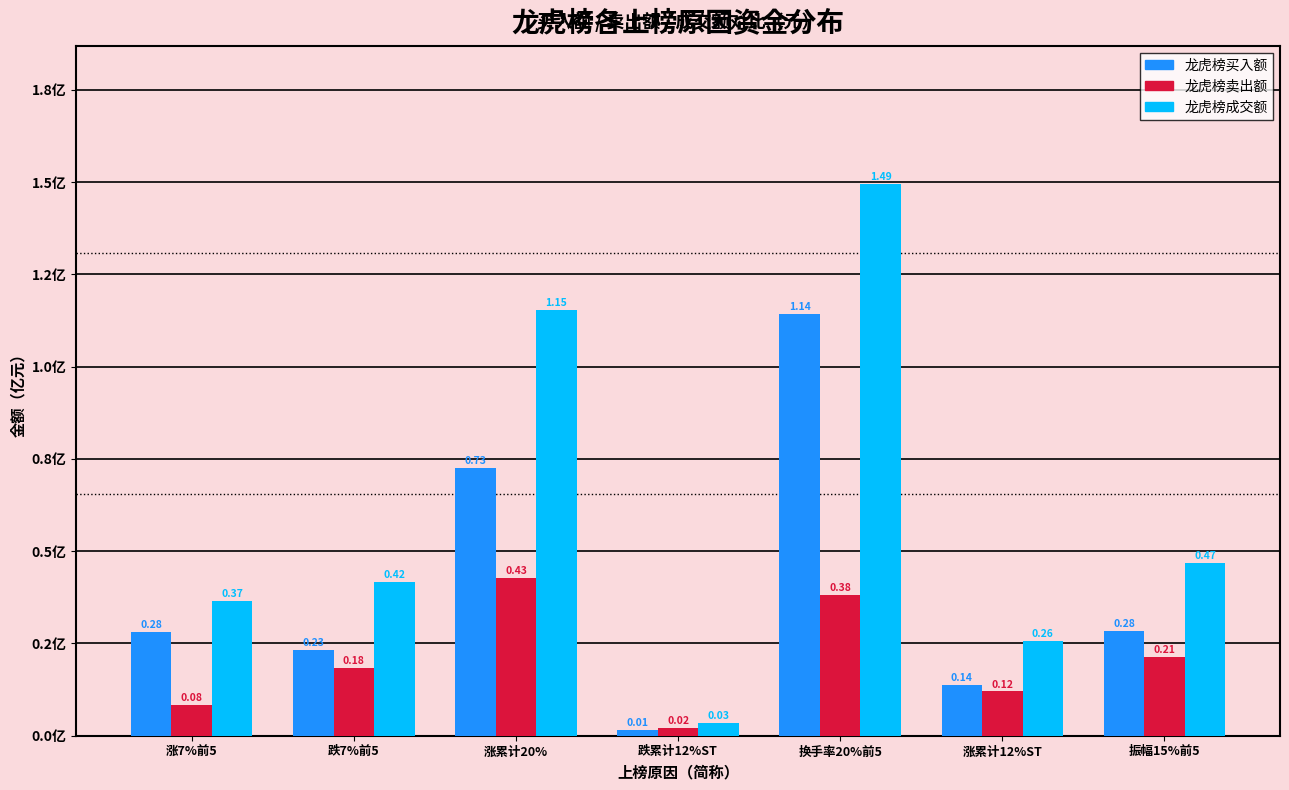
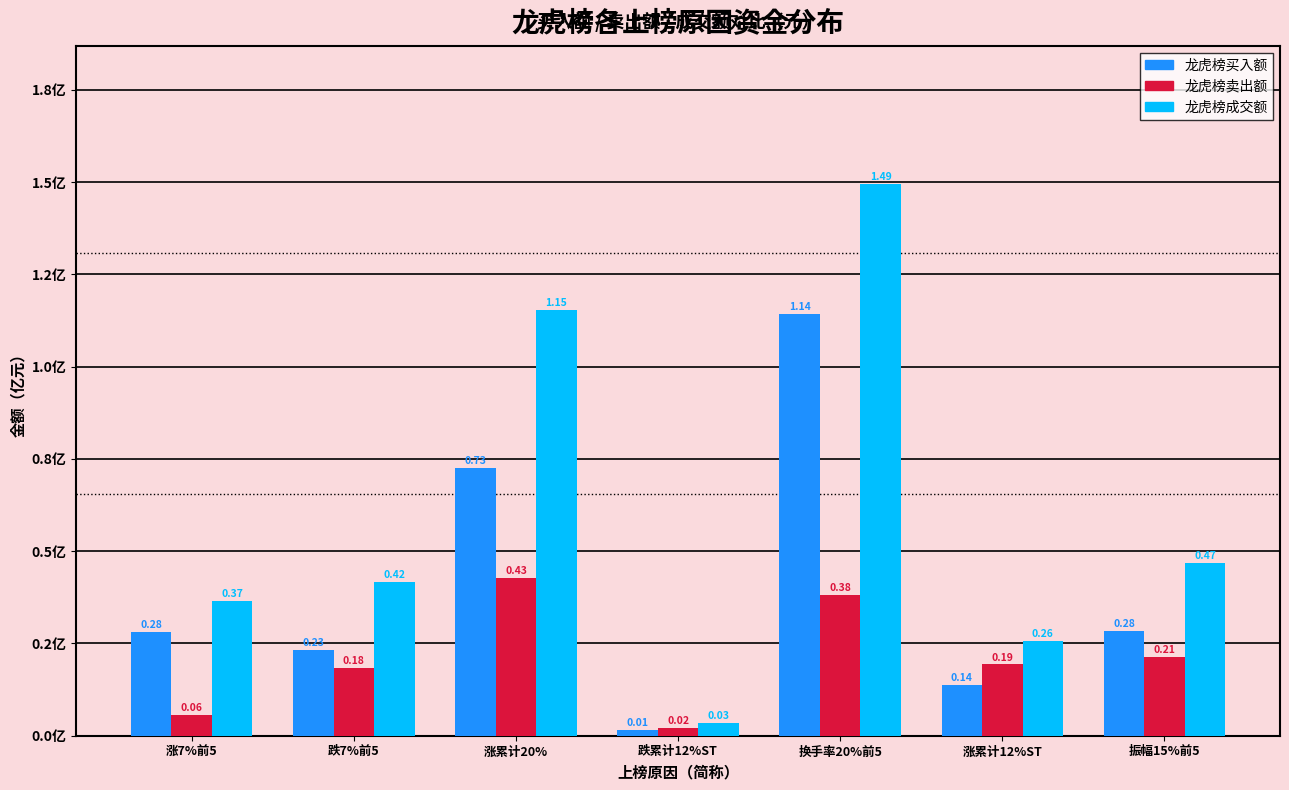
龙虎榜卖出额, 涨7%前5: 0.08 -> 0.06
龙虎榜卖出额, 涨累计12%ST: 0.12 -> 0.19
